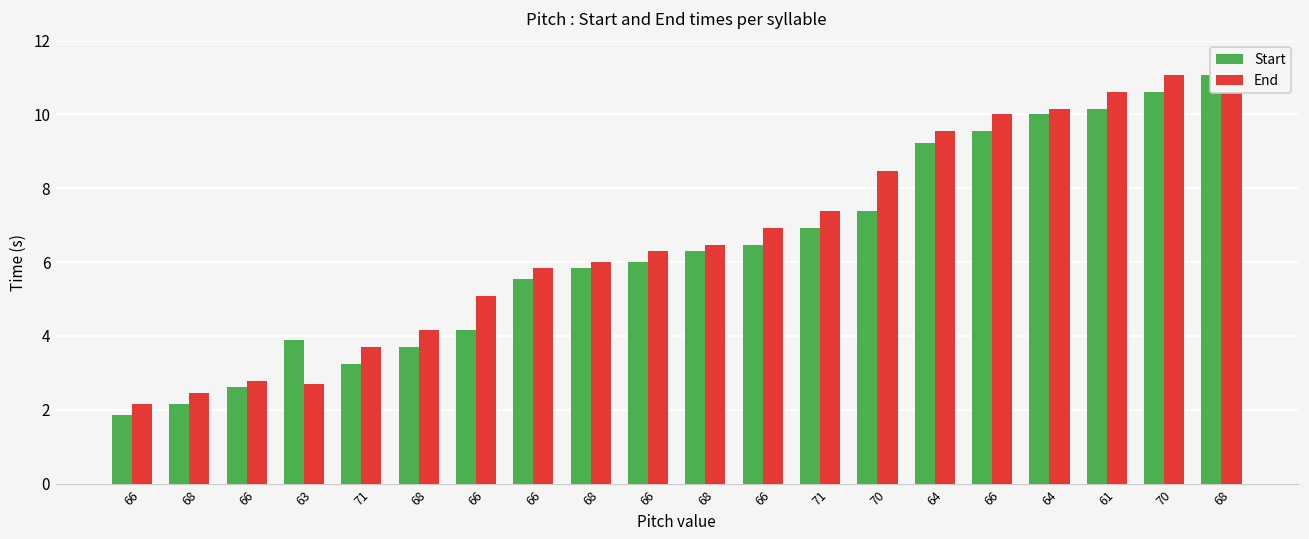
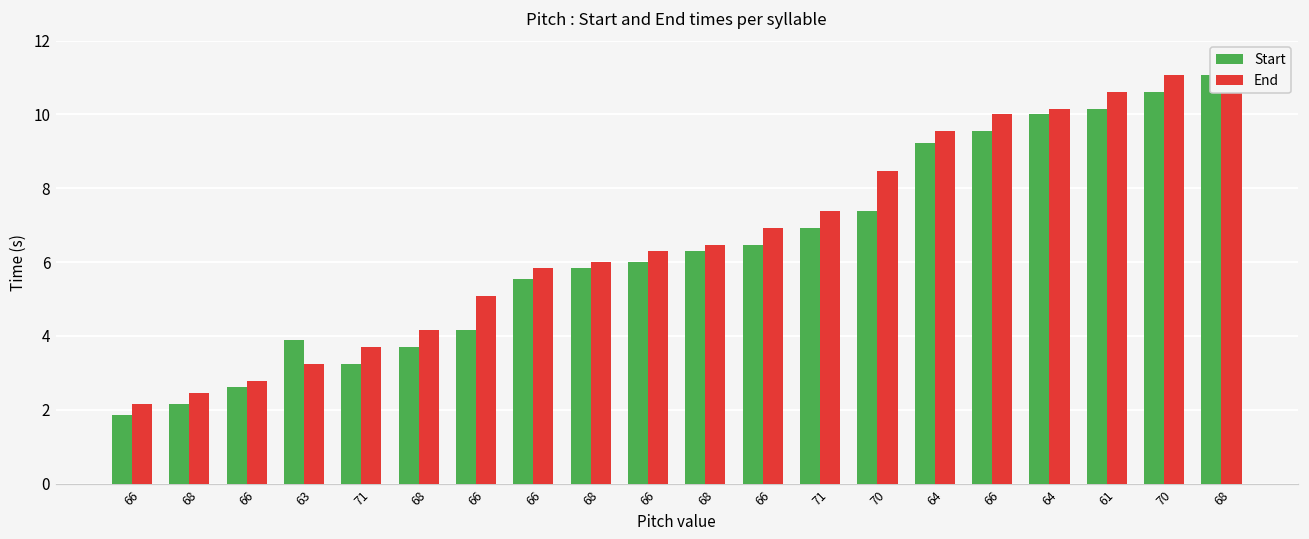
End, 63: 2.7 -> 3.2
